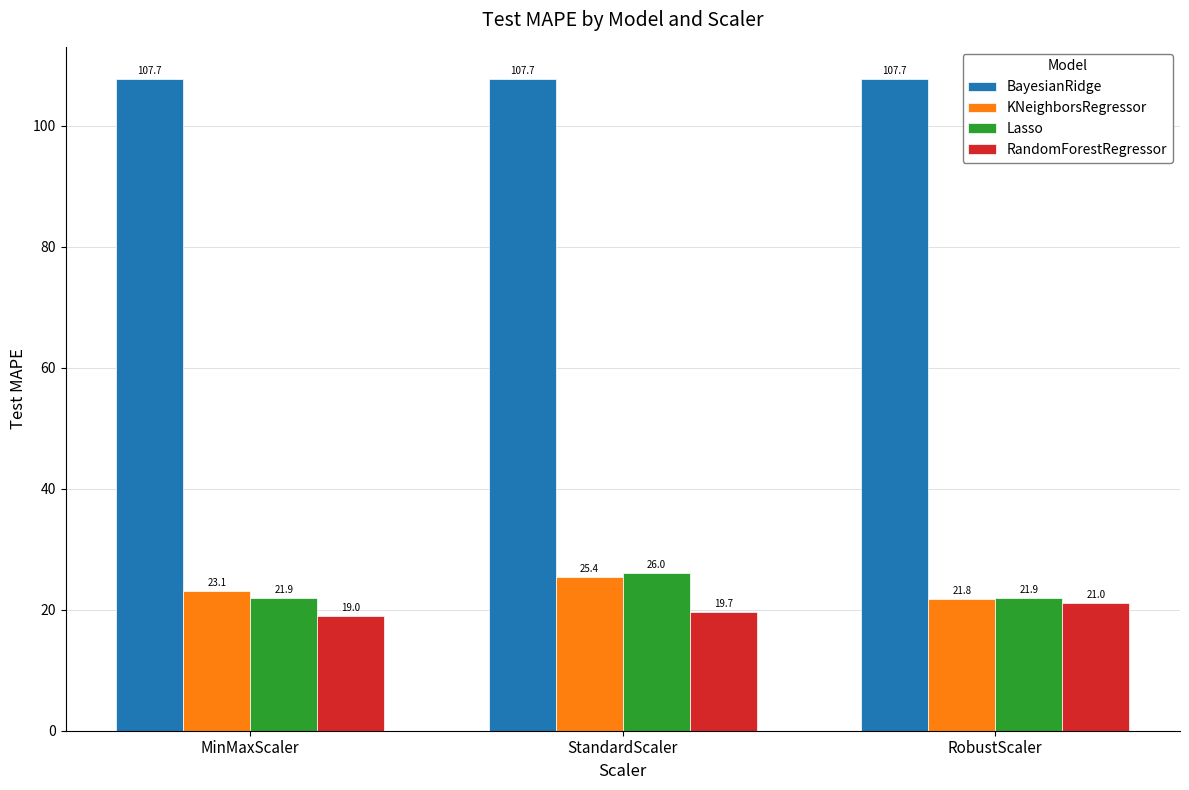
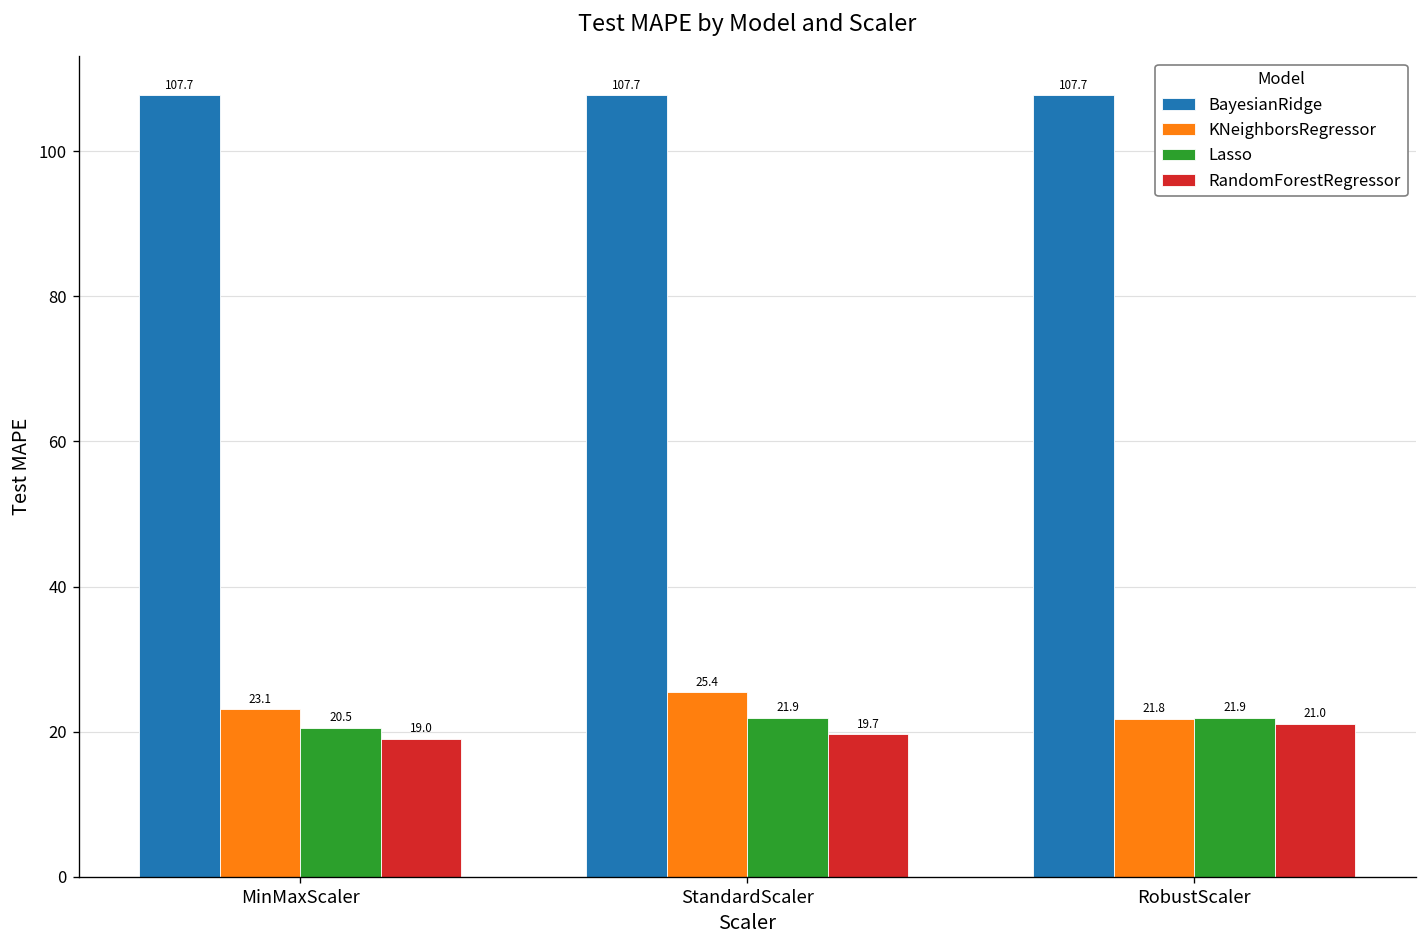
Lasso, MinMaxScaler: 21.9 -> 20.5
Lasso, StandardScaler: 26.0 -> 21.9
